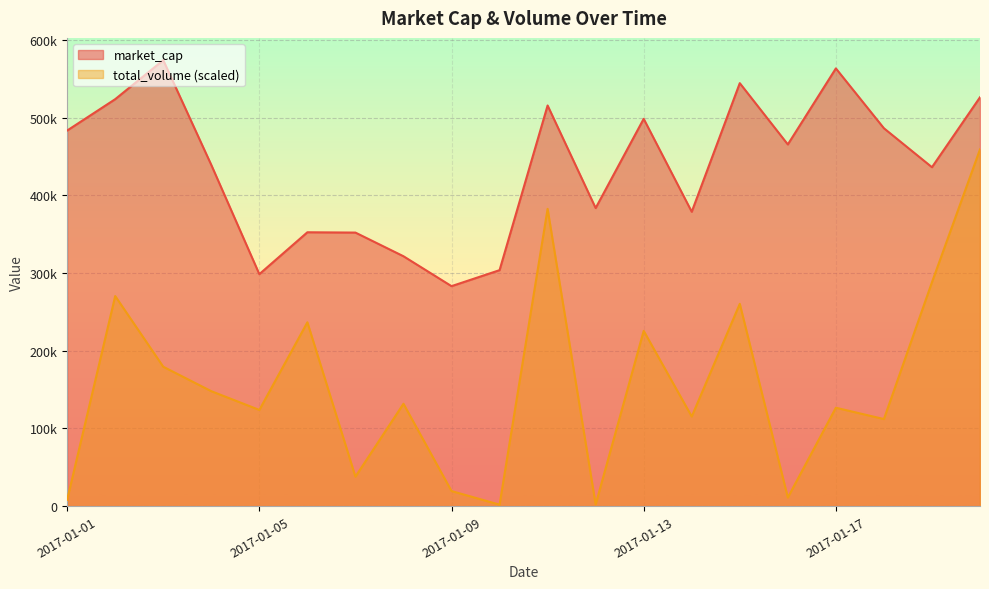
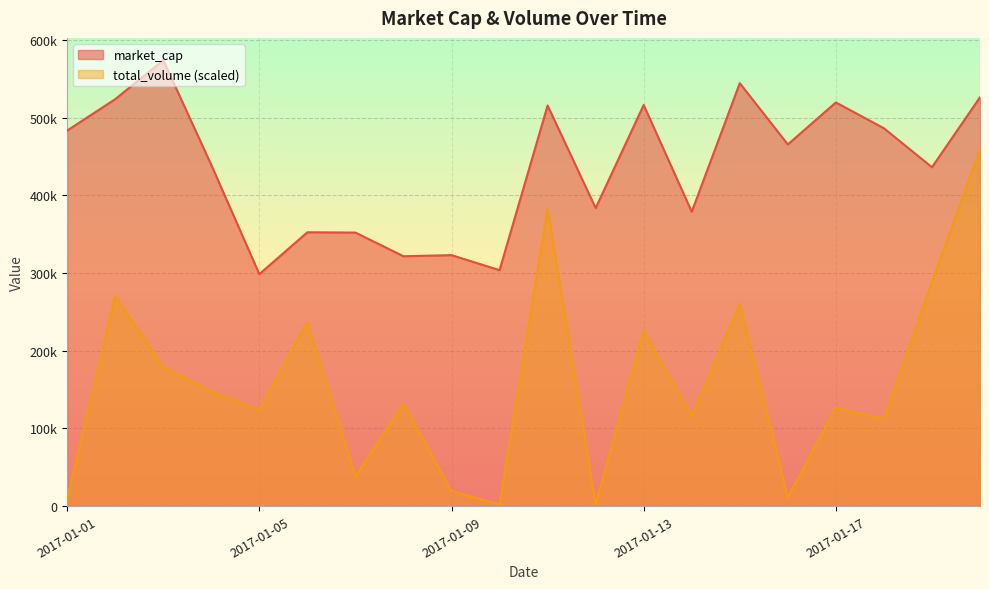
market_cap, 2017-01-09: 280000 -> 320000
market_cap, 2017-01-13: 500000 -> 520000
market_cap, 2017-01-17: 560000 -> 520000
